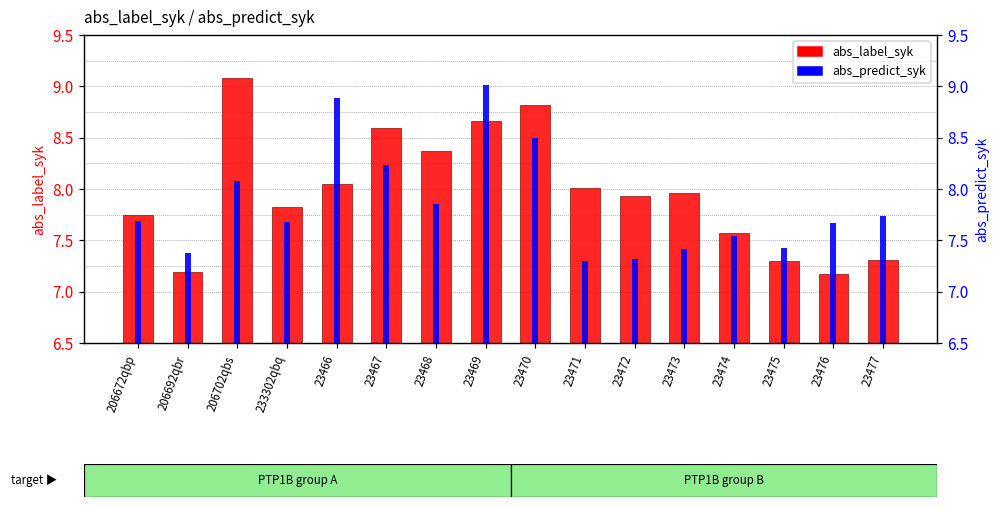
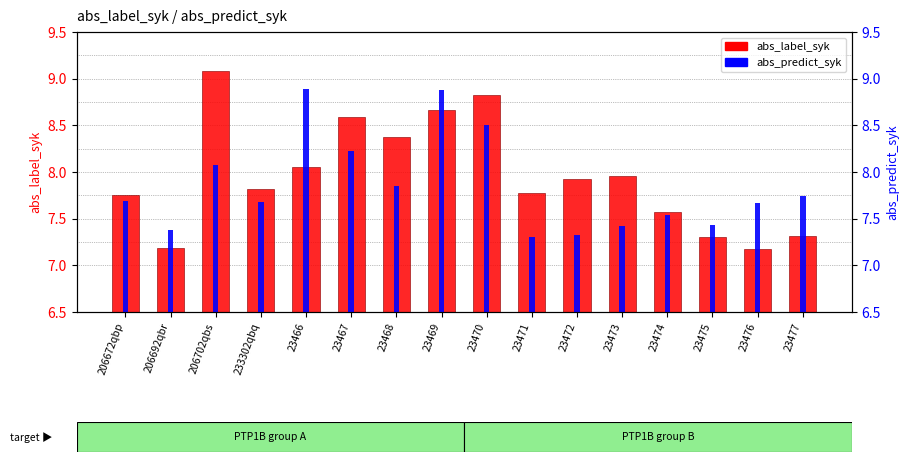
abs_predict_syk, 23469: 9.0 -> 8.9
abs_label_syk, 23471: 8.0 -> 7.8
